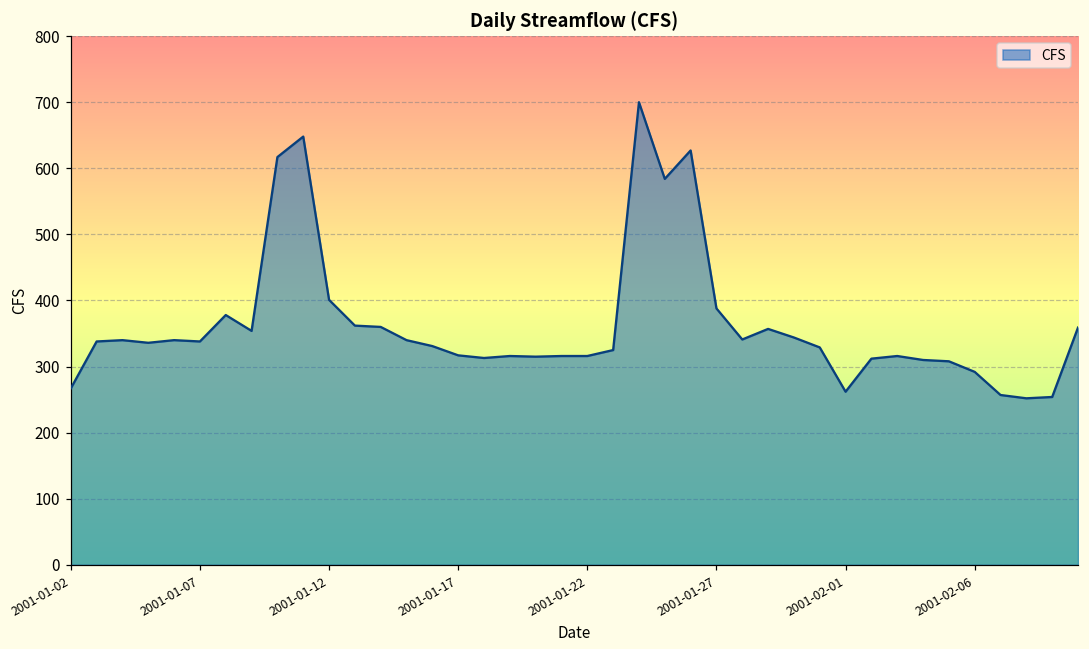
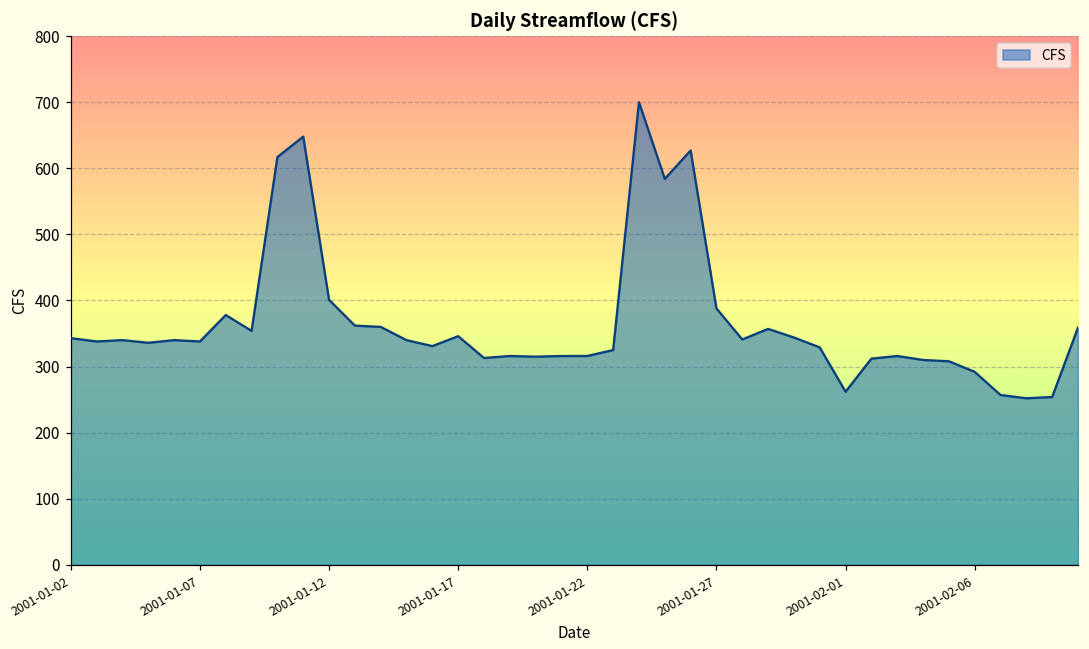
2001-01-02: 270 -> 340
2001-01-17: 320 -> 350
